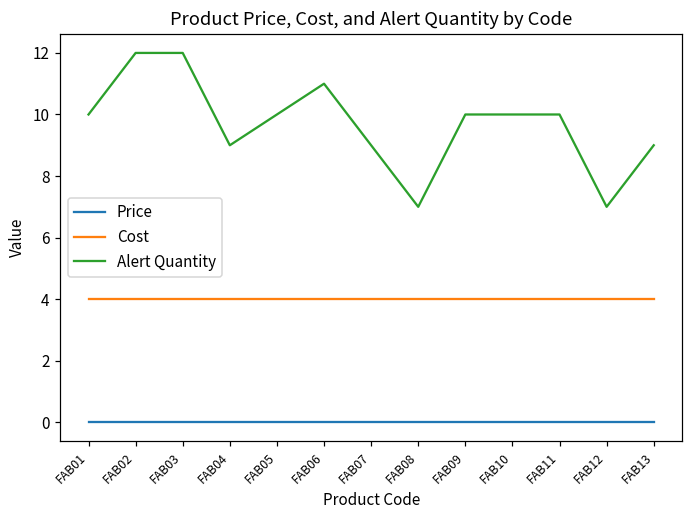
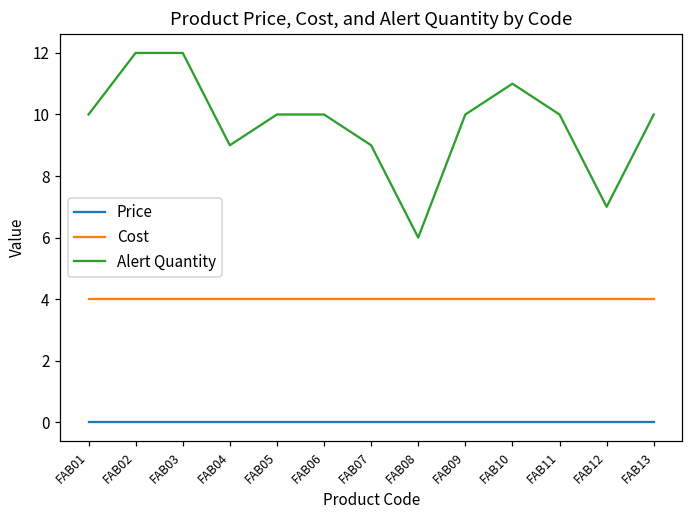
Alert Quantity, FAB06: 11 -> 10
Alert Quantity, FAB08: 7 -> 6
Alert Quantity, FAB10: 10 -> 11
Alert Quantity, FAB13: 9 -> 10
